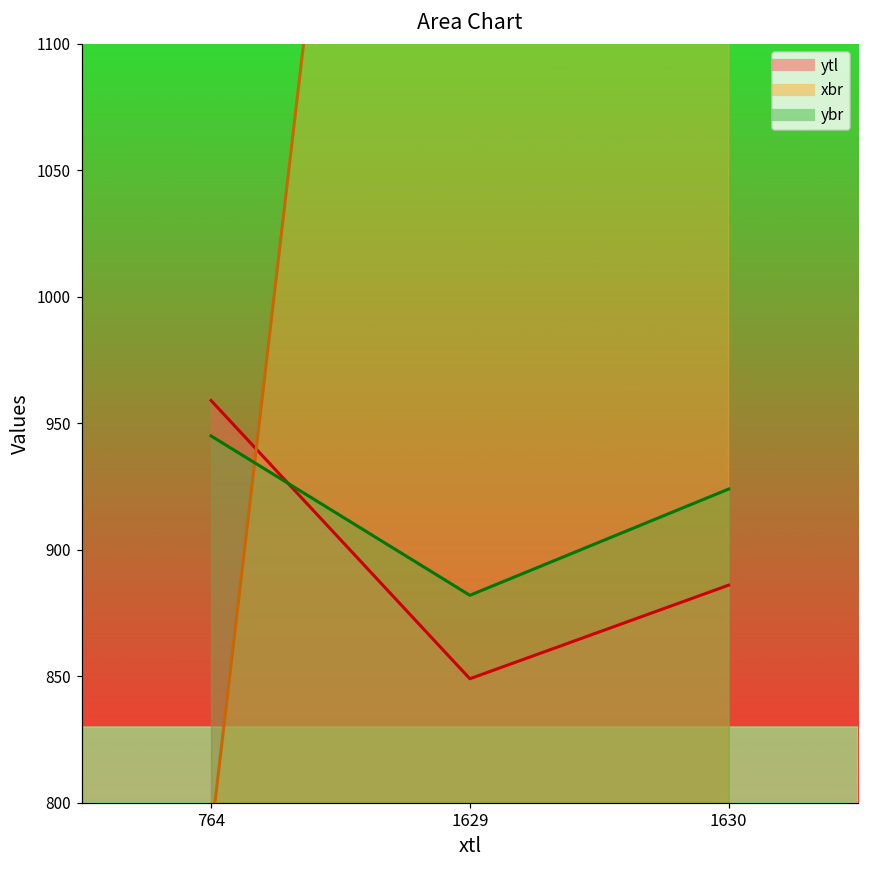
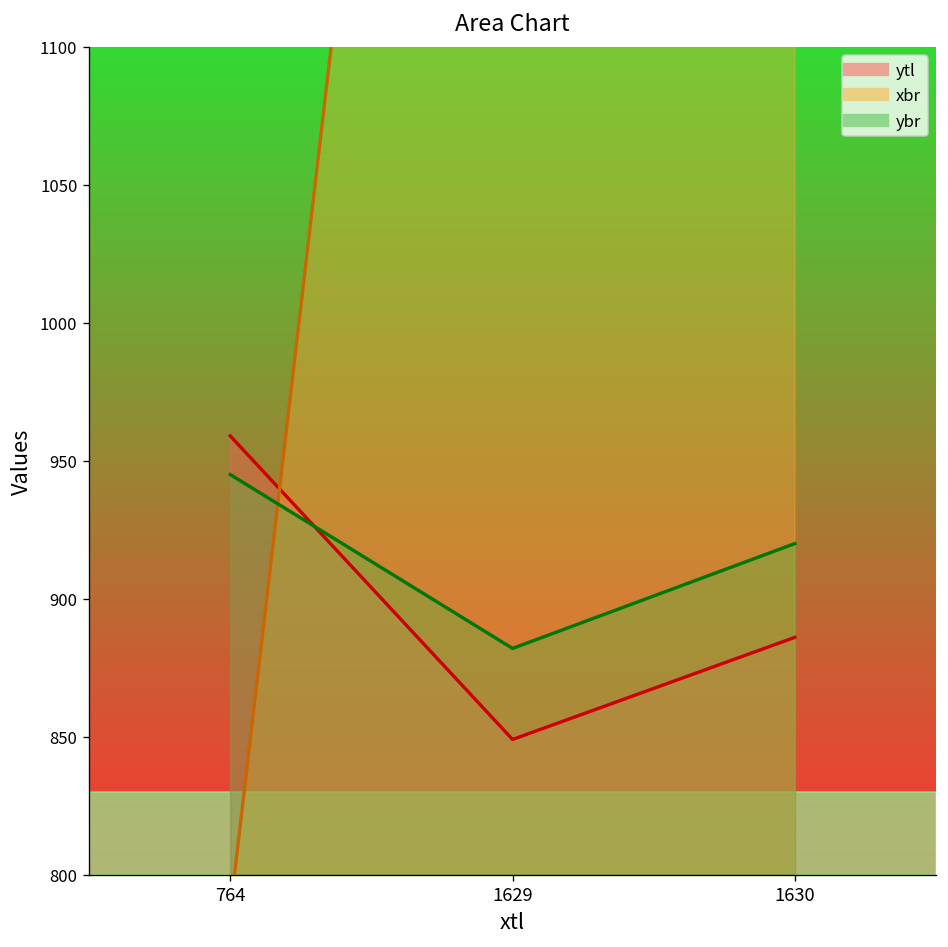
ybr, 1630: 924 -> 920
